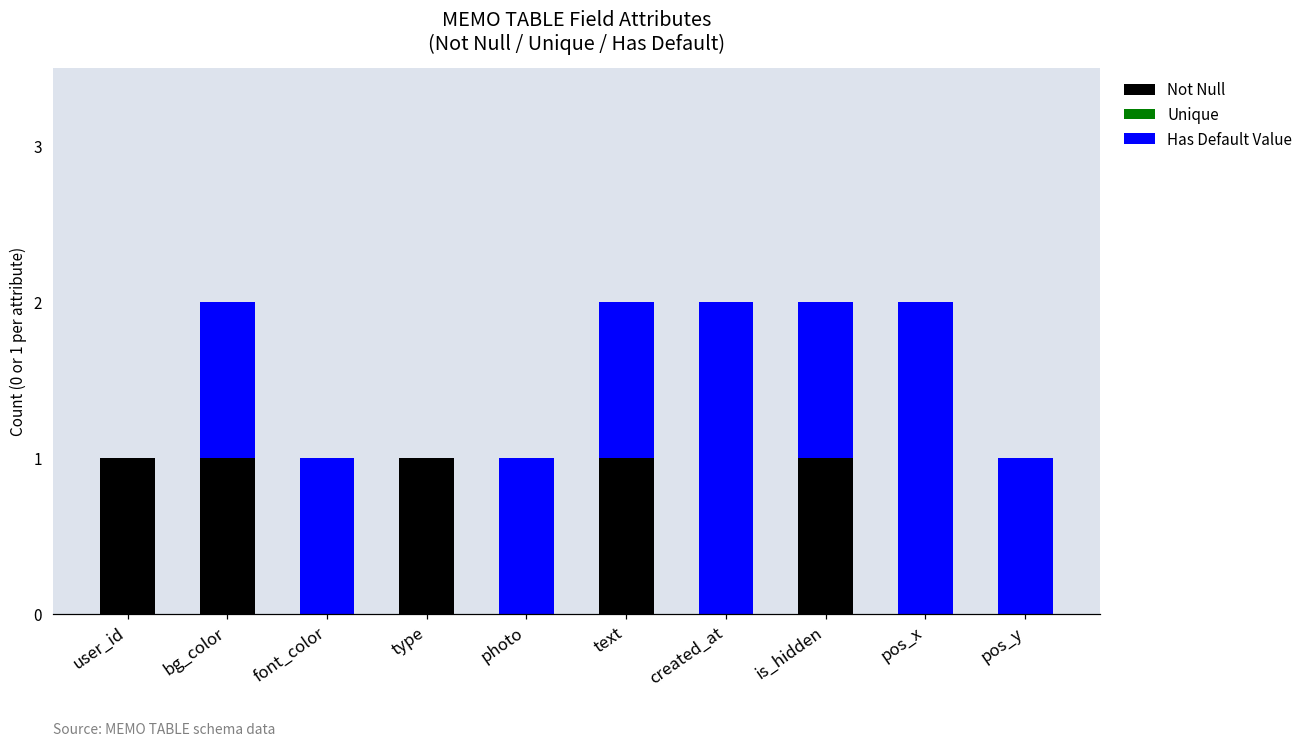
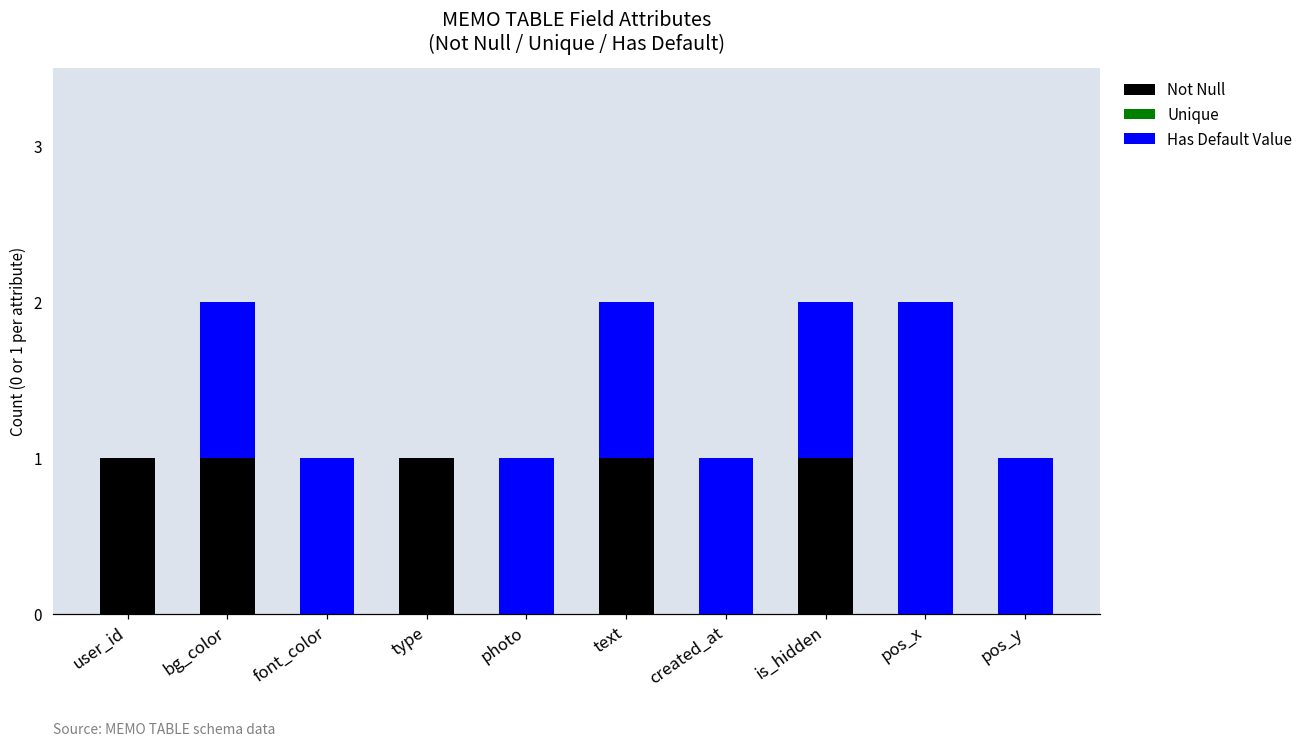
Has Default Value, created_at: 2 -> 1
